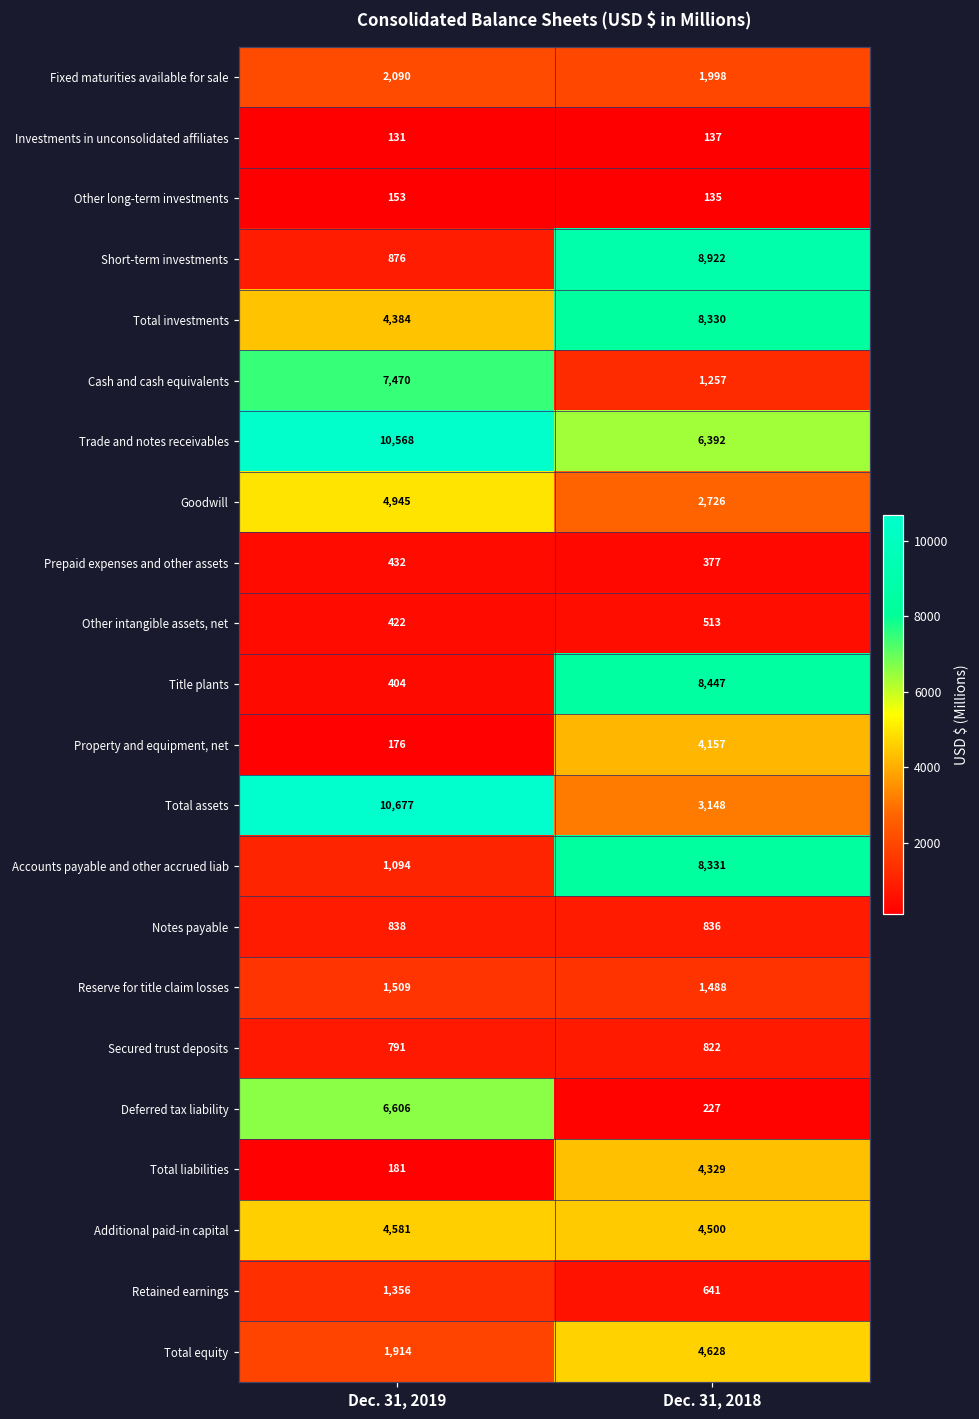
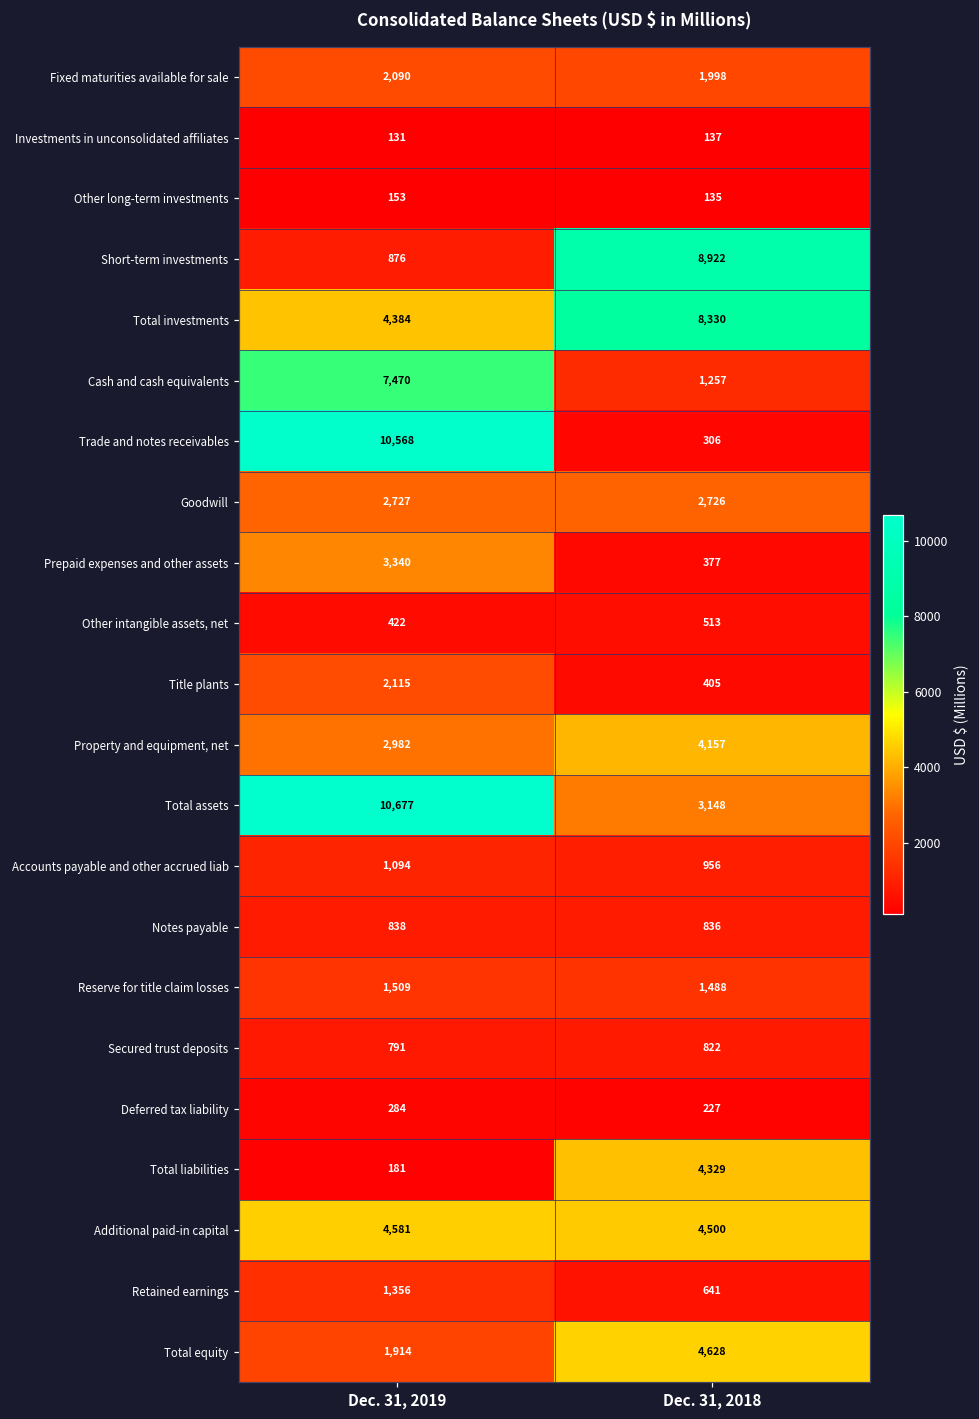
Trade and notes receivables, Dec. 31, 2018: 6,392 -> 306
Goodwill, Dec. 31, 2019: 4,945 -> 2,727
Prepaid expenses and other assets, Dec. 31, 2019: 432 -> 3,340
Title plants, Dec. 31, 2019: 404 -> 2,115
Title plants, Dec. 31, 2018: 8,447 -> 405
Property and equipment, net, Dec. 31, 2019: 176 -> 2,982
Accounts payable and other accrued liab, Dec. 31, 2018: 8,331 -> 956
Deferred tax liability, Dec. 31, 2019: 6,606 -> 284
